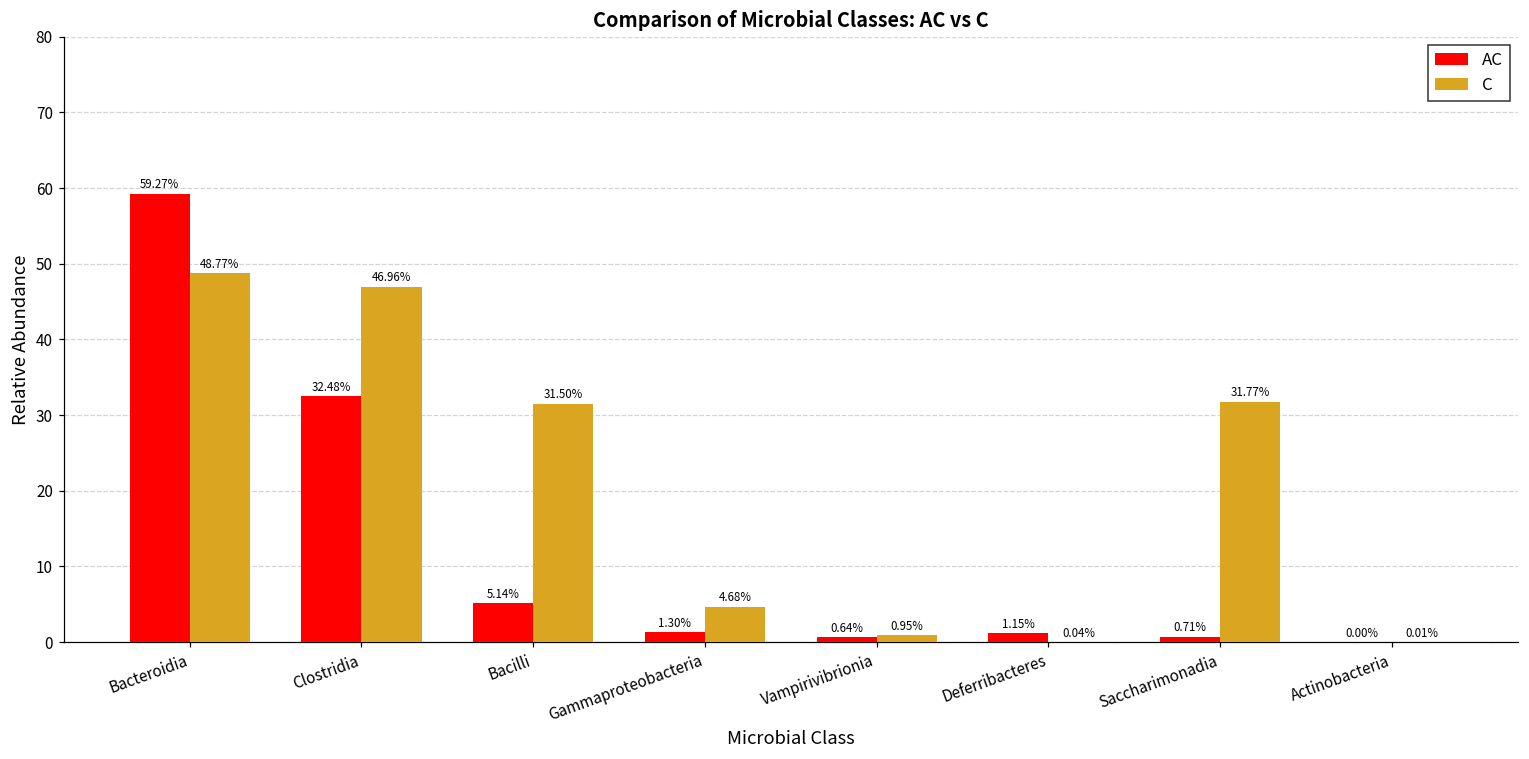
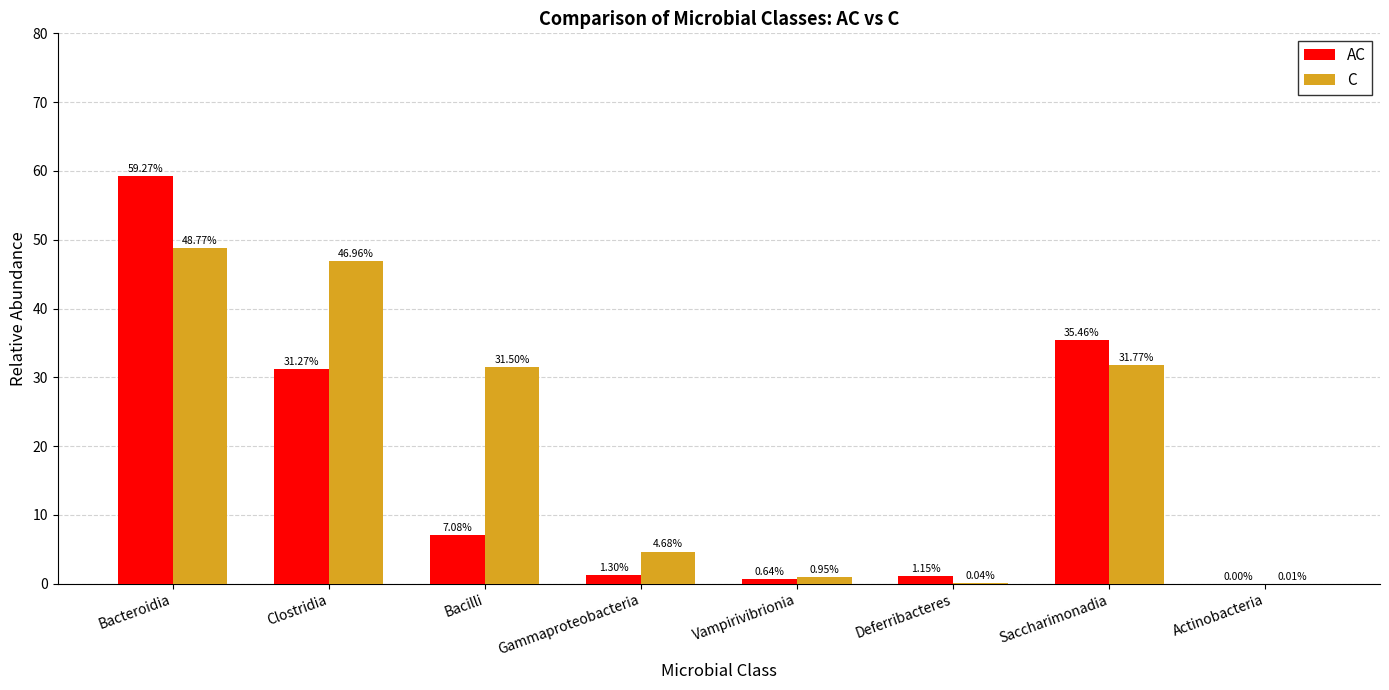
AC, Clostridia: 32.48% -> 31.27%
AC, Bacilli: 5.14% -> 7.08%
AC, Saccharimonadia: 0.71% -> 35.46%
